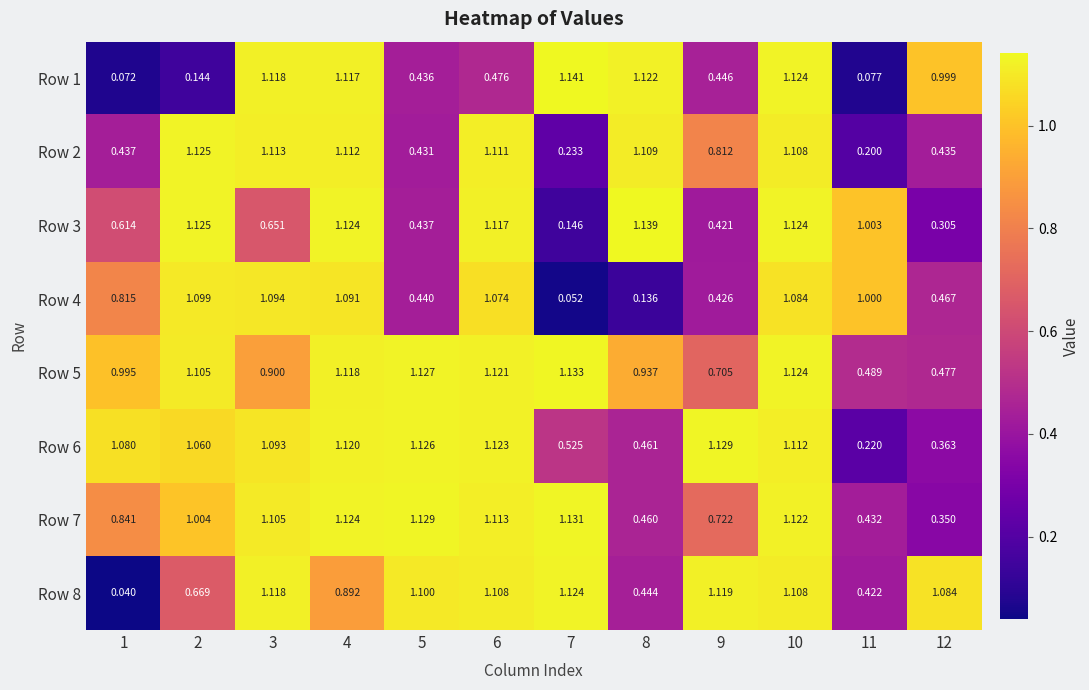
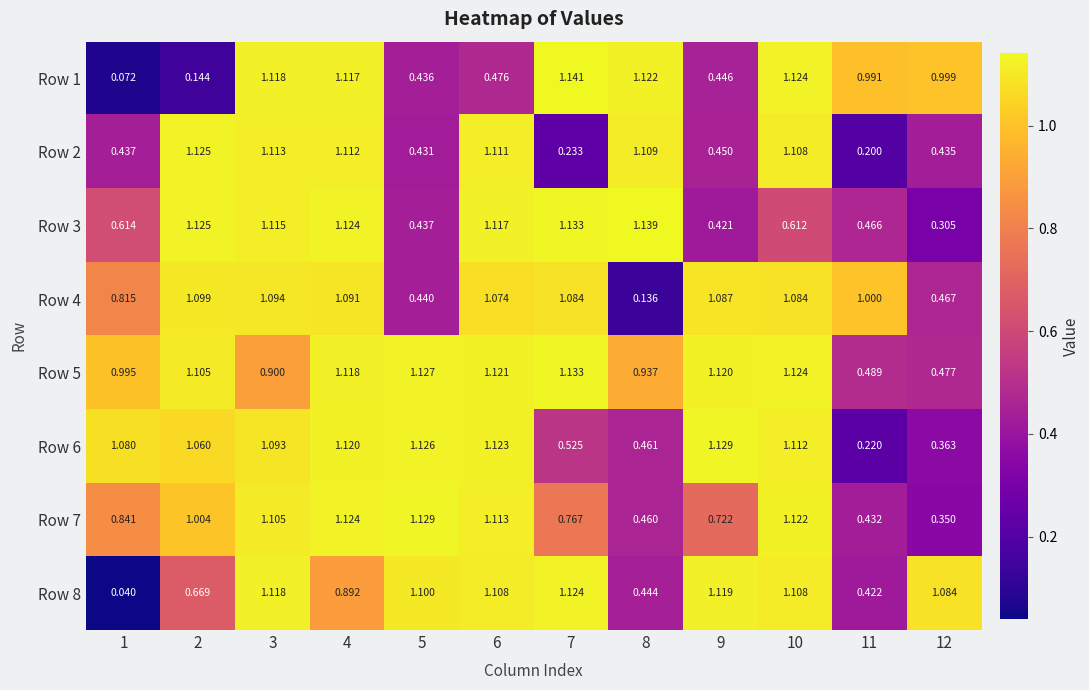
Row 1, 11: 0.077 -> 0.991
Row 2, 9: 0.812 -> 0.450
Row 3, 3: 0.651 -> 1.115
Row 3, 7: 0.146 -> 1.133
Row 3, 10: 1.124 -> 0.612
Row 3, 11: 1.003 -> 0.466
Row 4, 7: 0.052 -> 1.084
Row 4, 9: 0.426 -> 1.087
Row 5, 9: 0.705 -> 1.120
Row 7, 7: 1.131 -> 0.767
